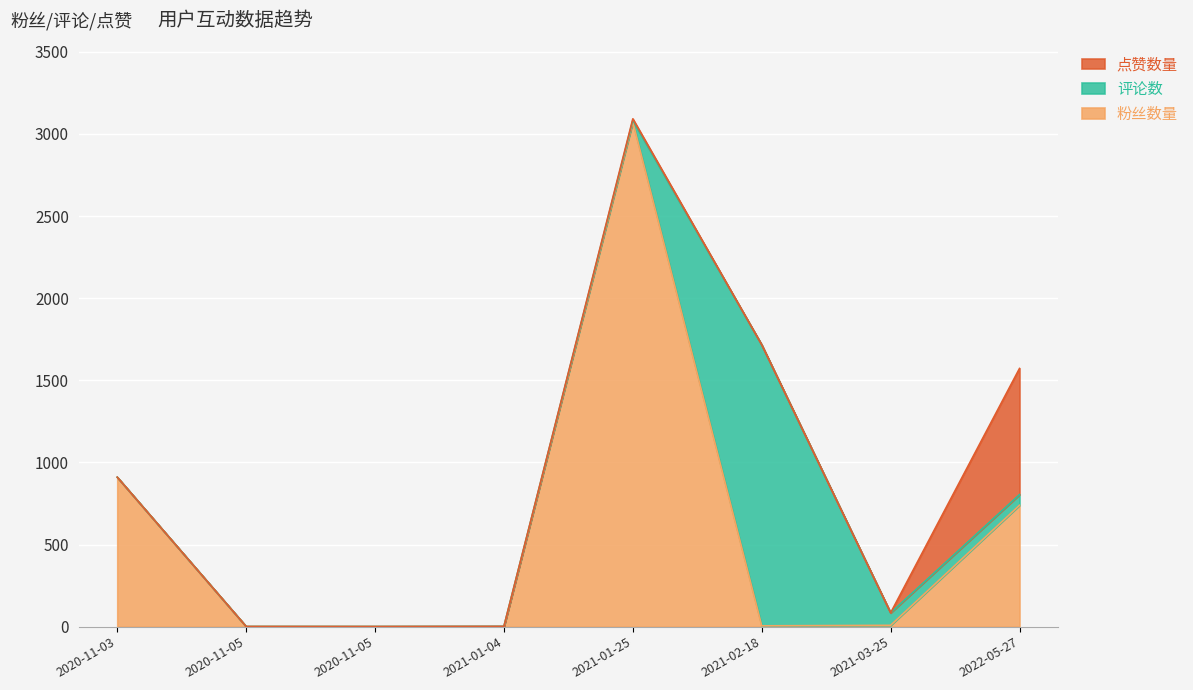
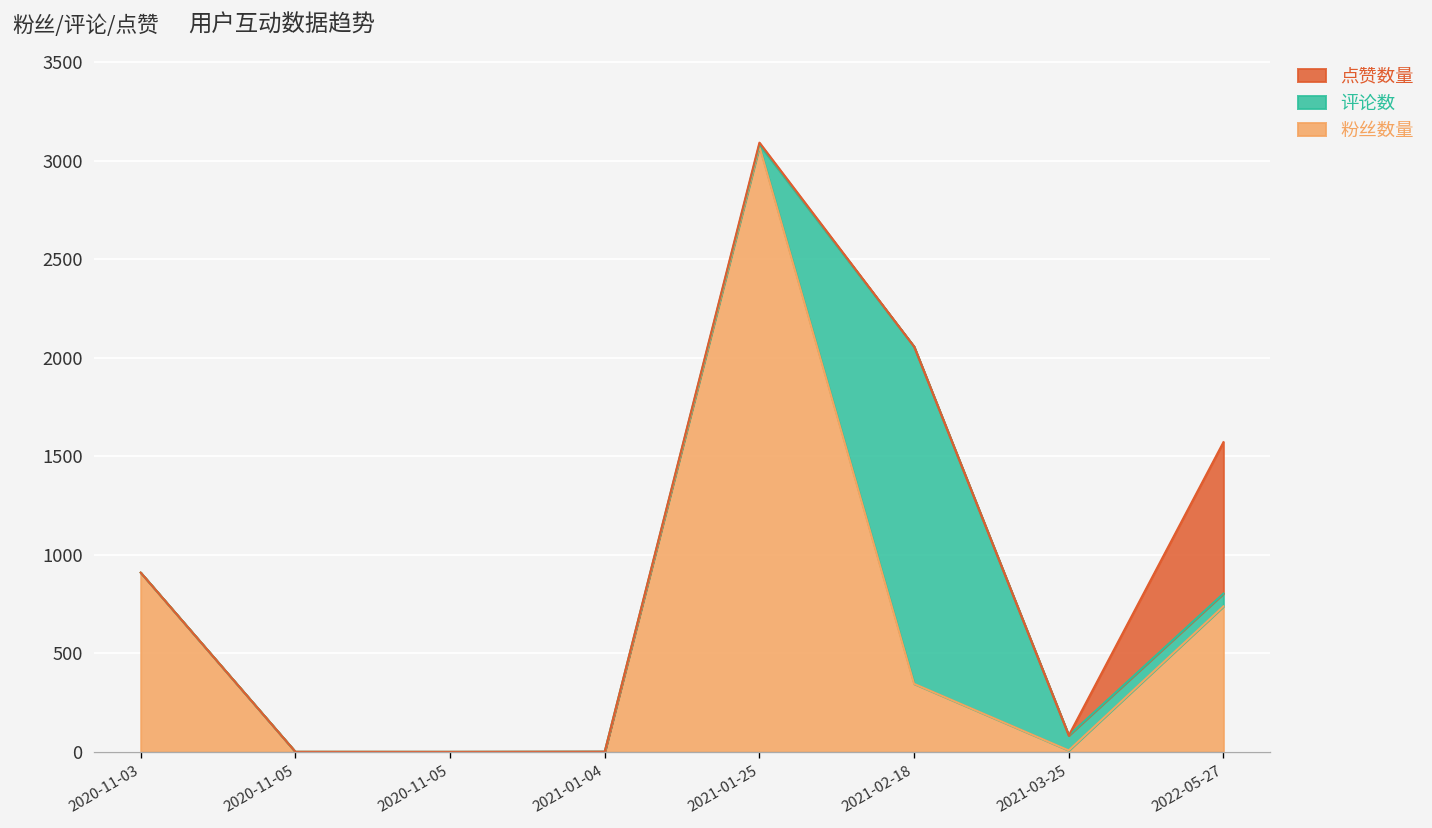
粉丝数量, 2021-02-18: 10 -> 350
